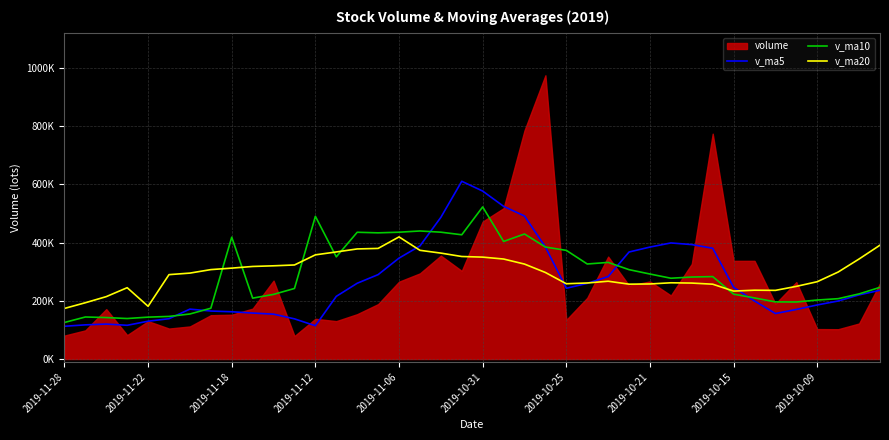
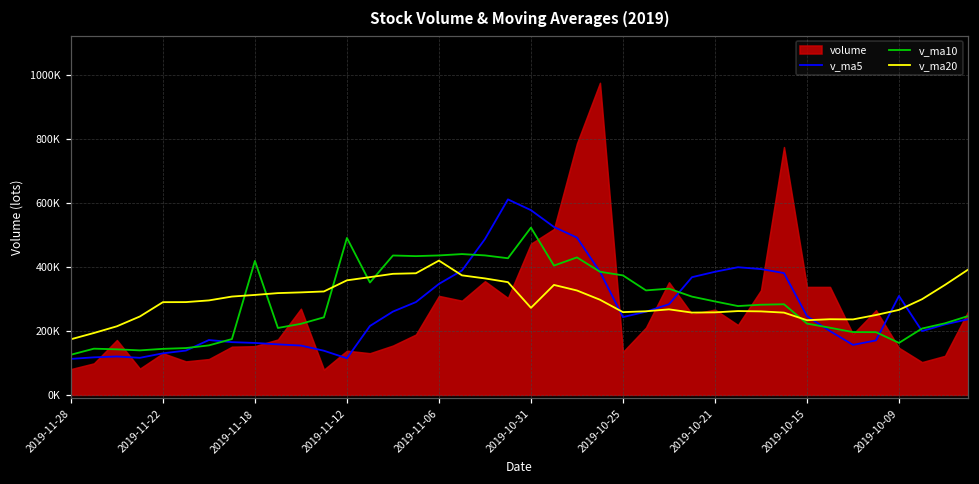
v_ma20, 2019-11-22: 180000 -> 290000
volume, 2019-11-06: 270000 -> 310000
v_ma20, 2019-10-31: 350000 -> 270000
v_ma5, 2019-10-09: 190000 -> 310000
volume, 2019-10-09: 100000 -> 150000
v_ma10, 2019-10-09: 200000 -> 160000
